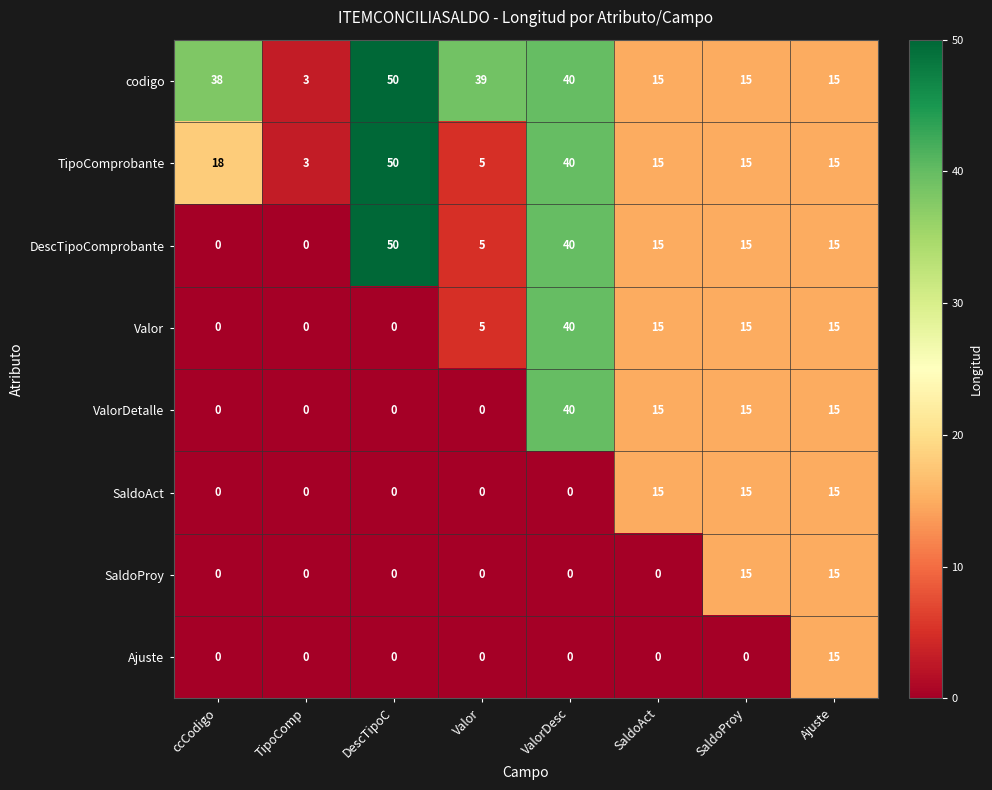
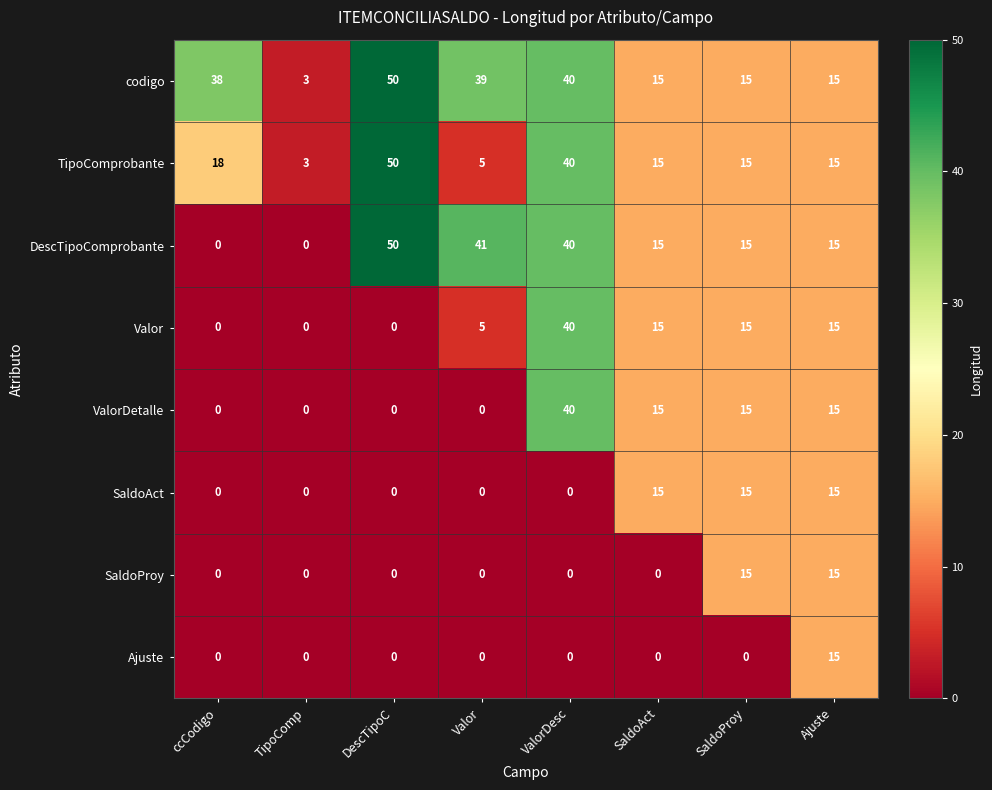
DescTipoComprobante, Valor: 5 -> 41
